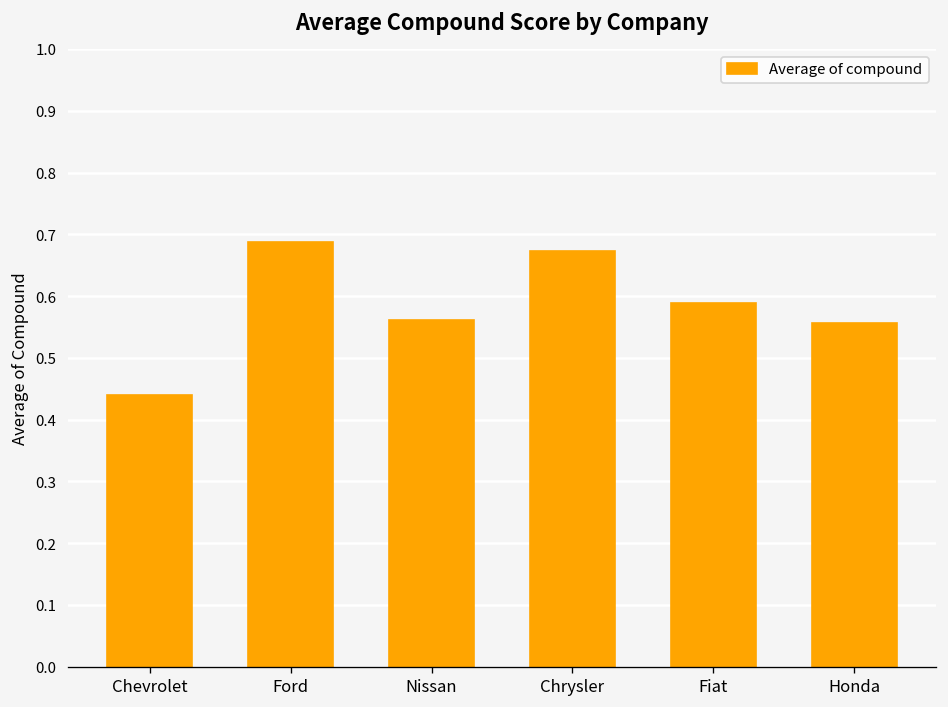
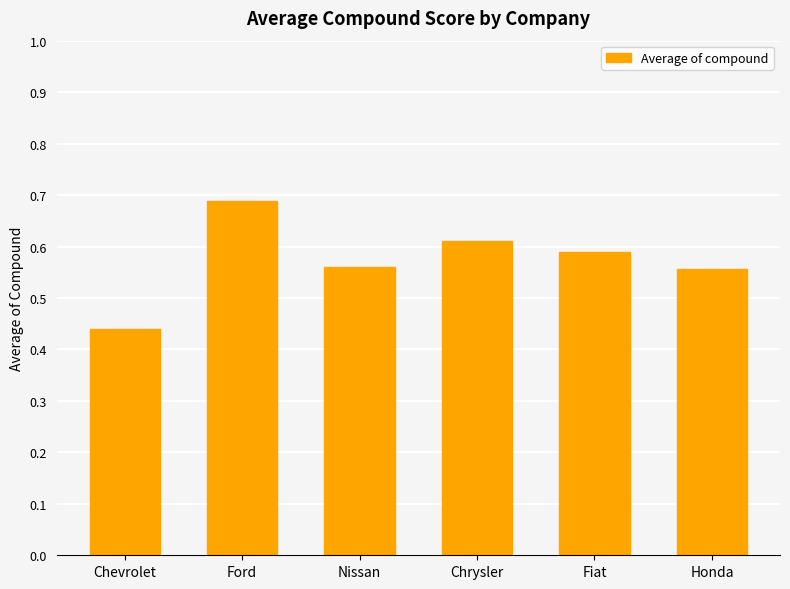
Chrysler: 0.67 -> 0.61
